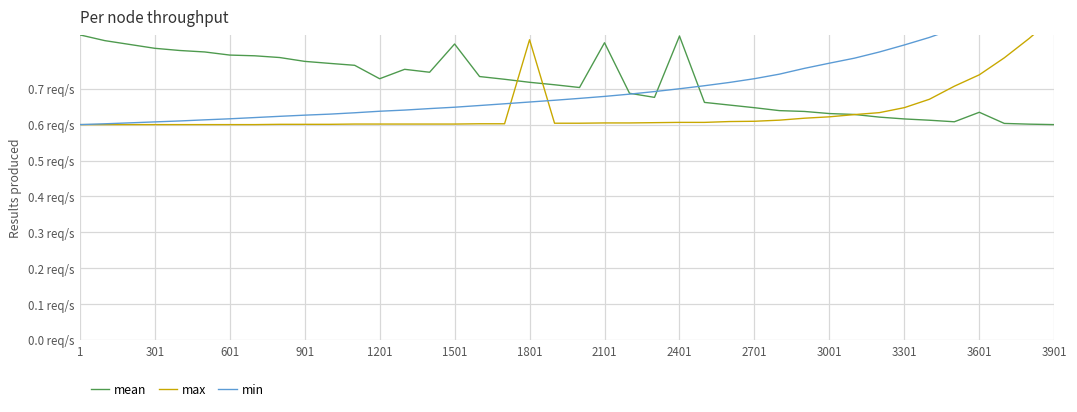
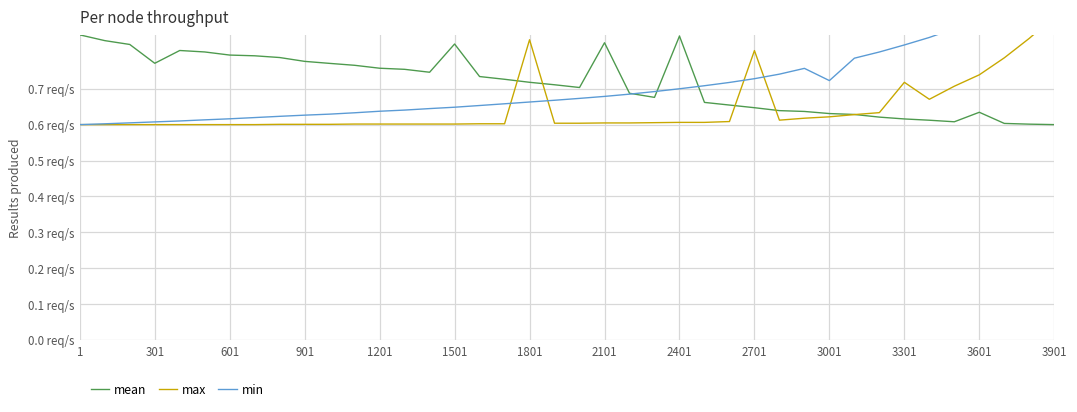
mean, 301: 0.81 req/s -> 0.77 req/s
mean, 1201: 0.73 req/s -> 0.76 req/s
max, 2701: 0.61 req/s -> 0.81 req/s
min, 3001: 0.77 req/s -> 0.72 req/s
max, 3301: 0.65 req/s -> 0.72 req/s
